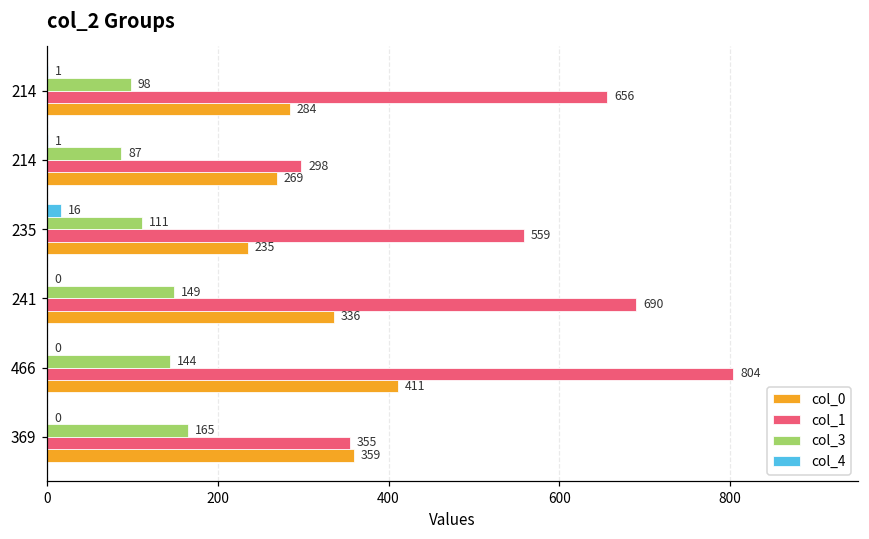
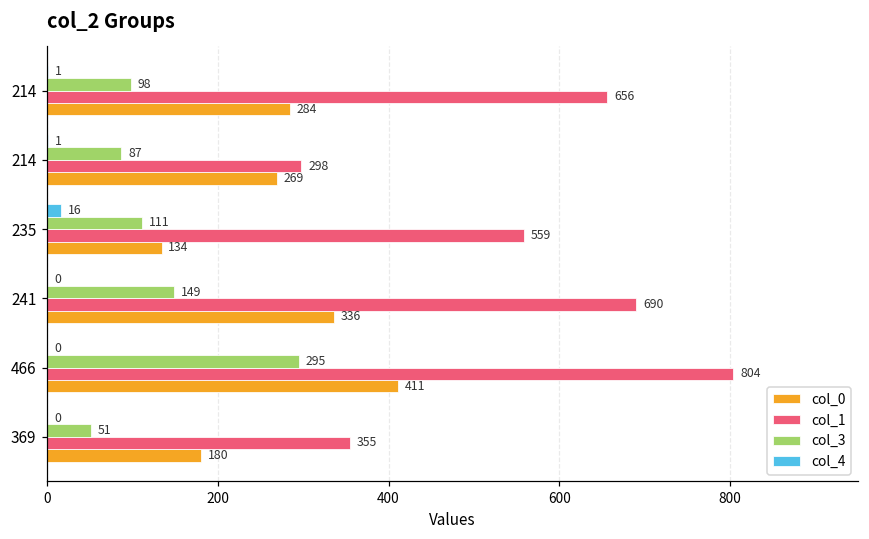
col_0, 235: 235 -> 134
col_3, 466: 144 -> 295
col_3, 369: 165 -> 51
col_0, 369: 359 -> 180
